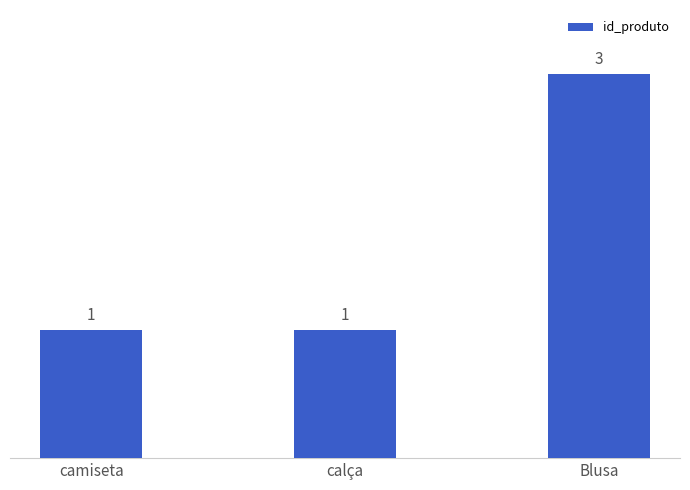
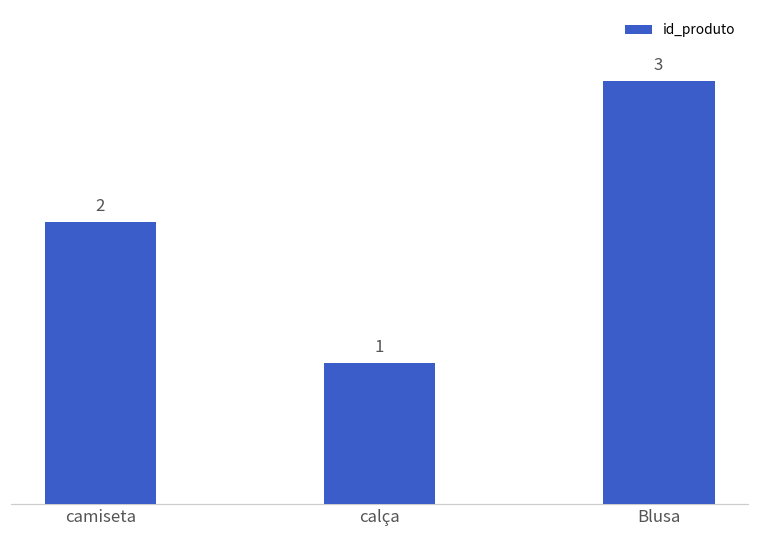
camiseta: 1 -> 2
